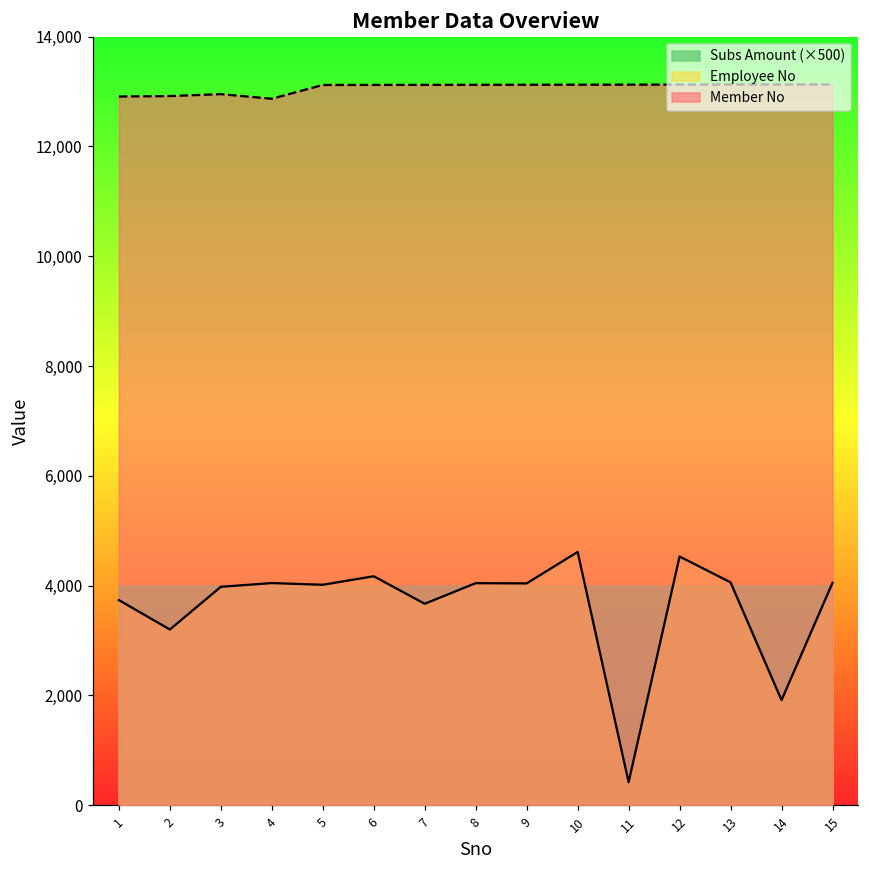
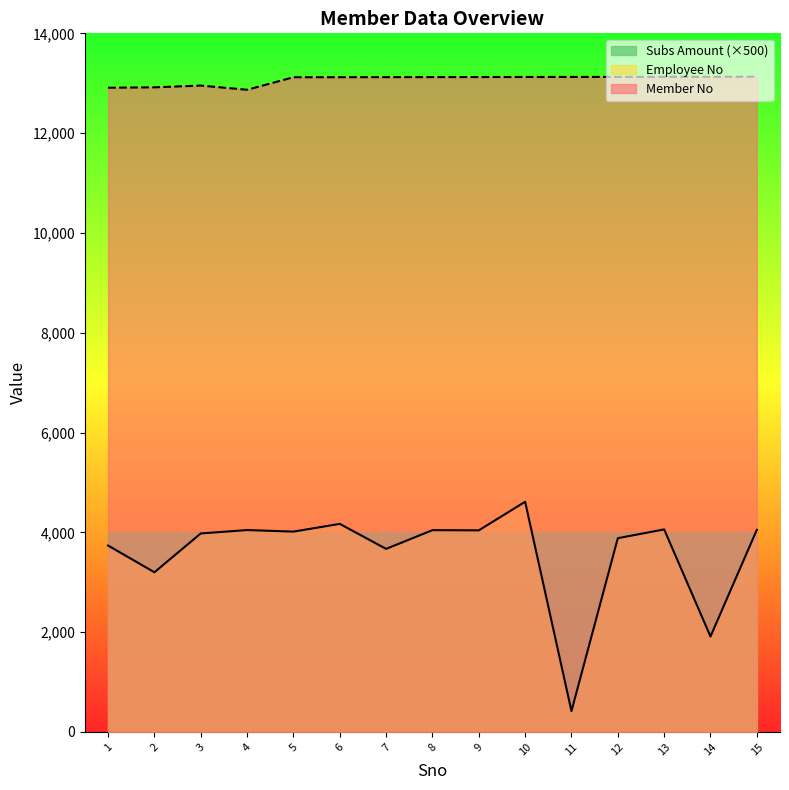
Employee No, 12: 4,500 -> 3,900
